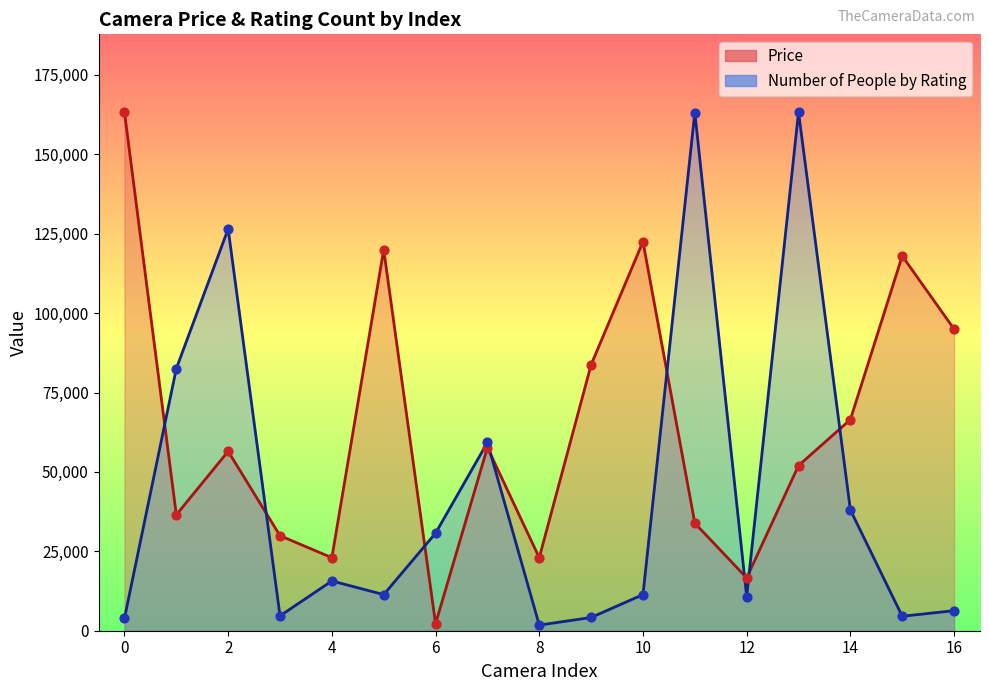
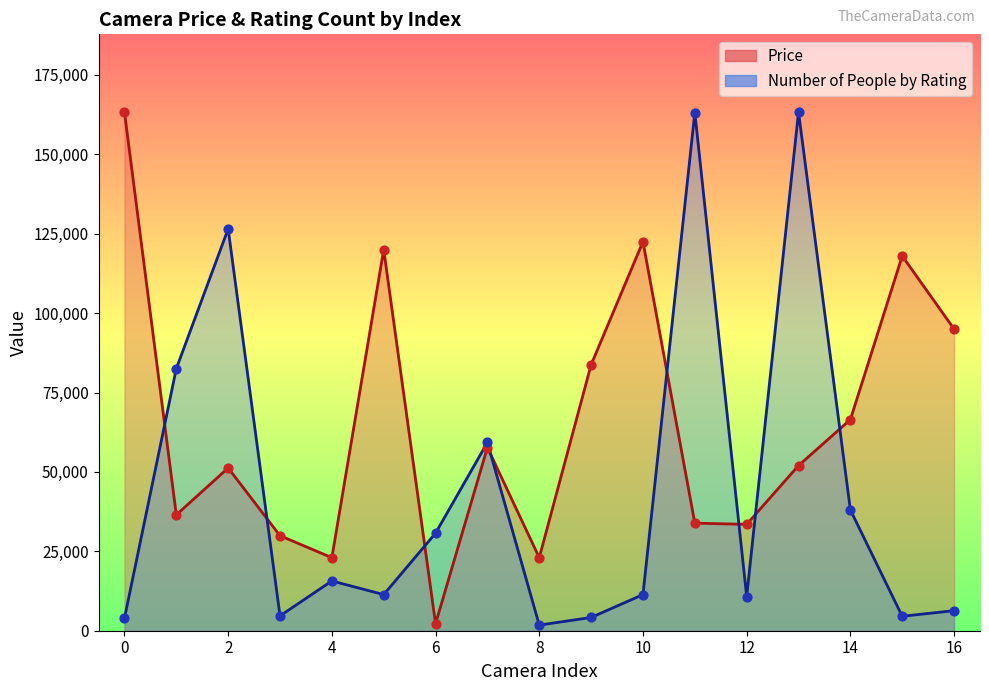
Price, 2: 56,000 -> 51,000
Price, 12: 17,000 -> 34,000
